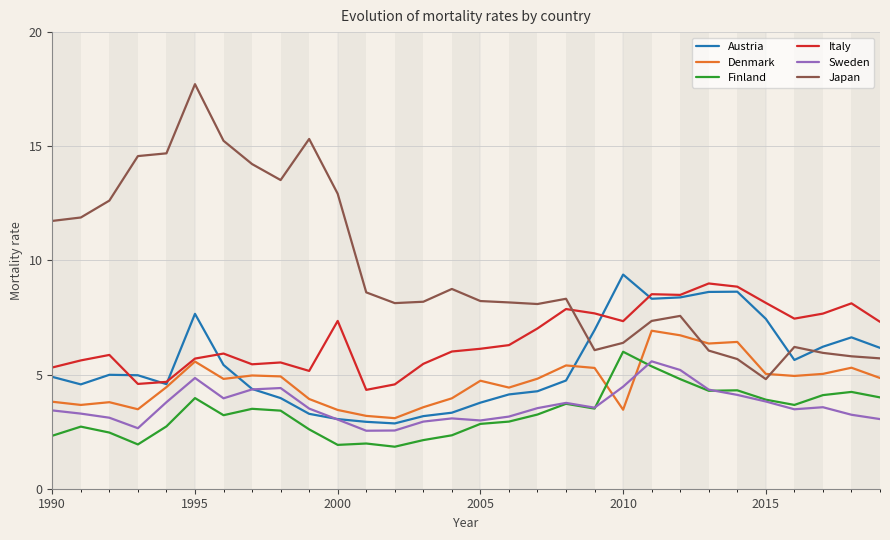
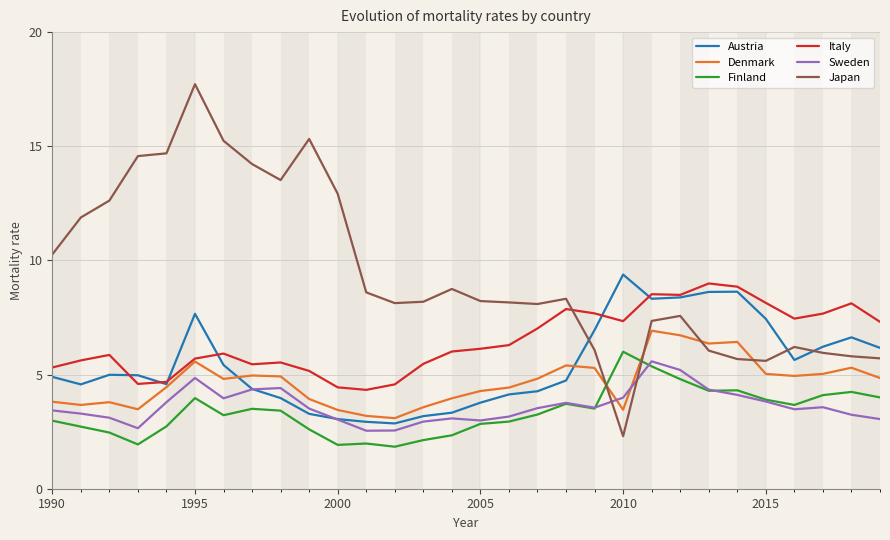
Finland, 1990: 2.3 -> 3.0
Japan, 1990: 11.7 -> 10.3
Italy, 2000: 7.4 -> 4.4
Denmark, 2005: 4.7 -> 4.3
Sweden, 2010: 4.5 -> 4.0
Japan, 2010: 6.4 -> 2.3
Japan, 2015: 4.8 -> 5.6
